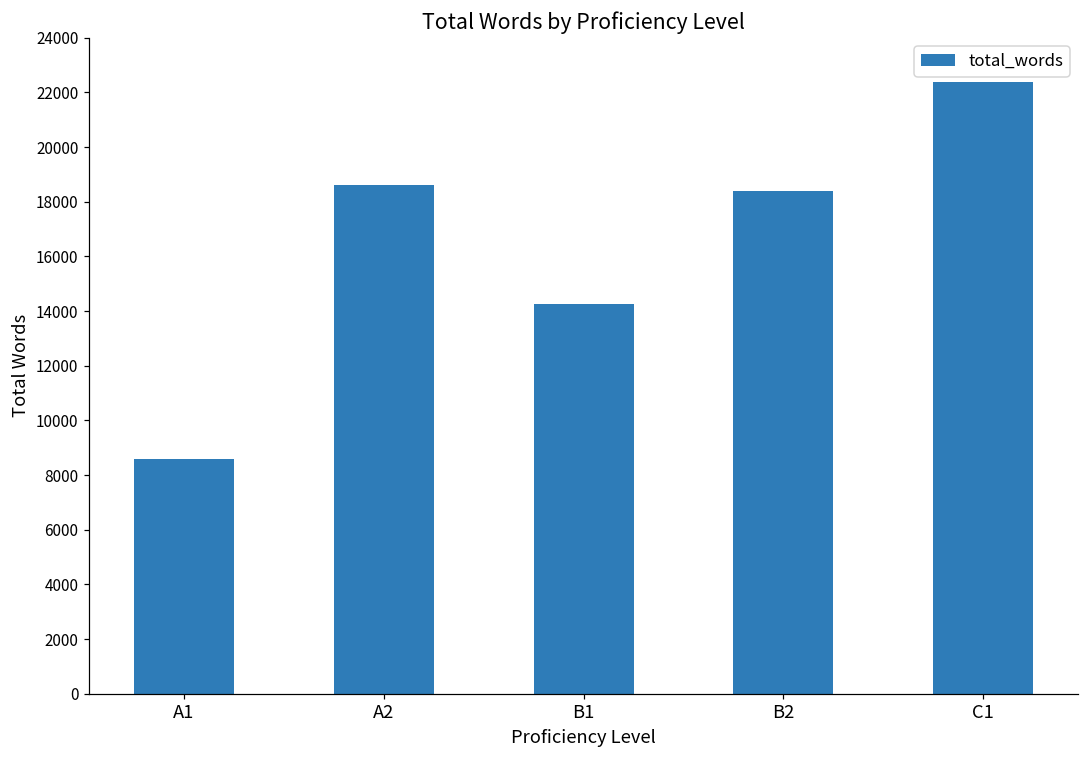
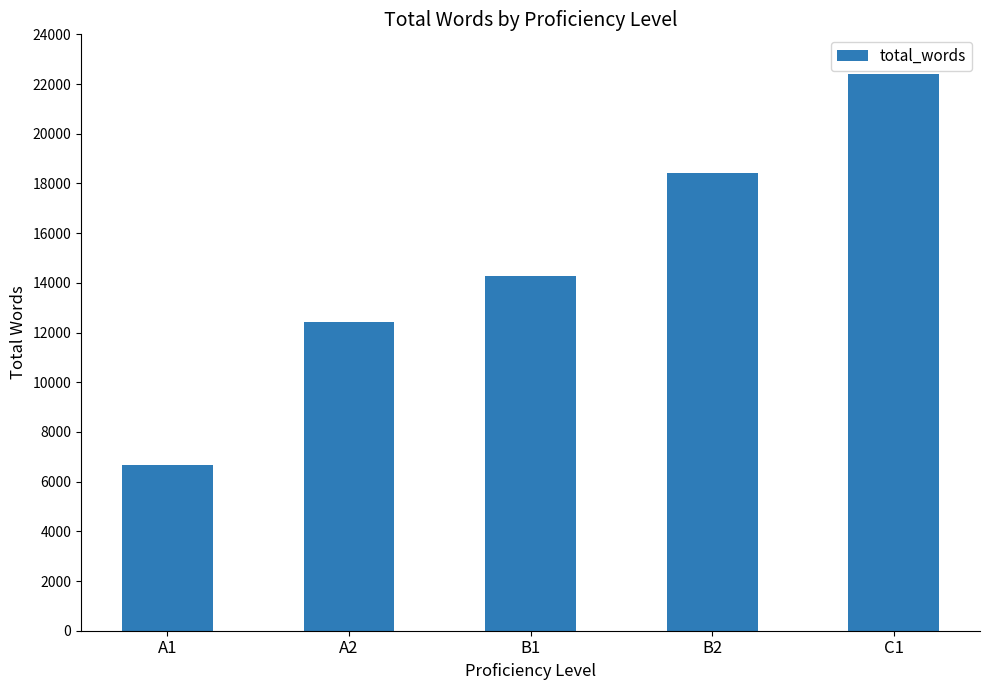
A1: 8600 -> 6700
A2: 18600 -> 12400
